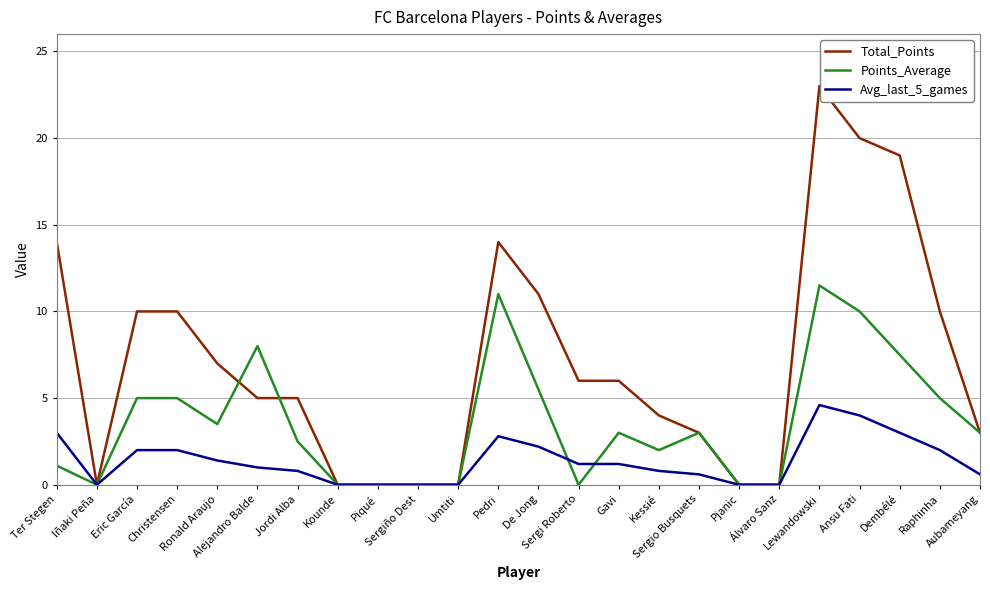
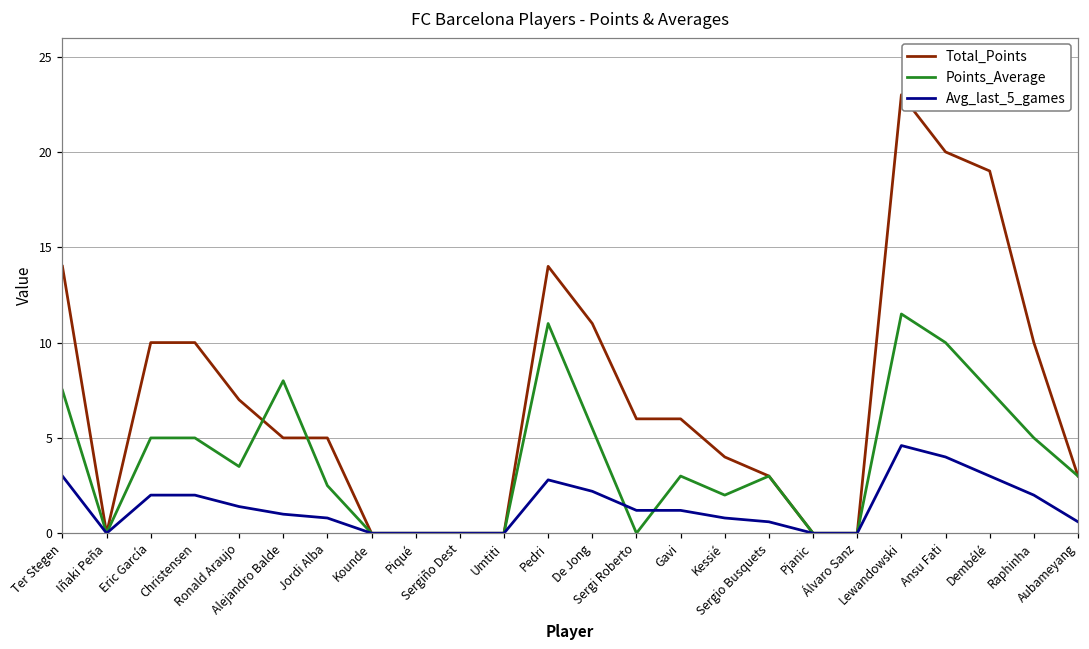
Points_Average, Ter Stegen: 1.1 -> 7.5
